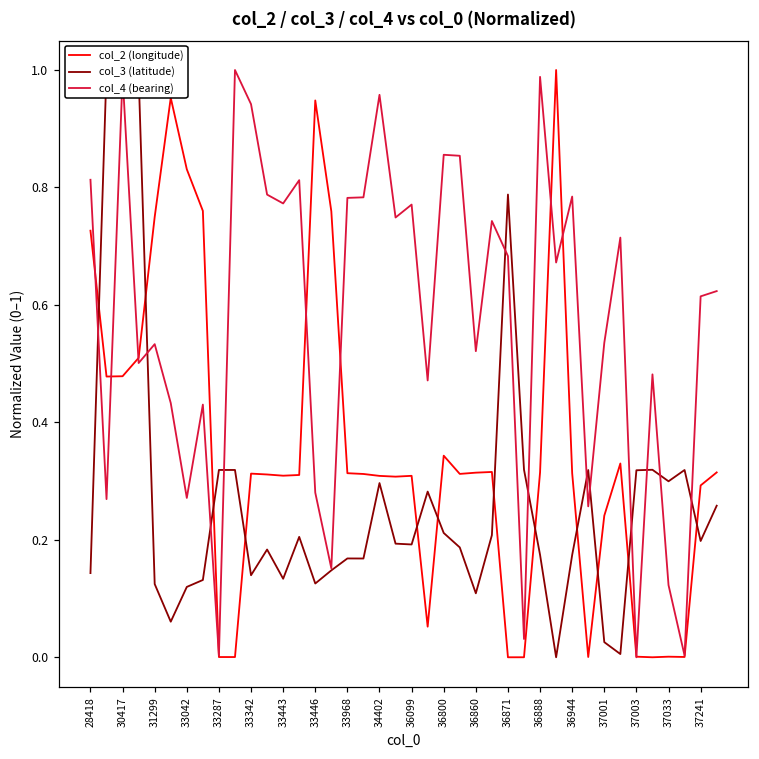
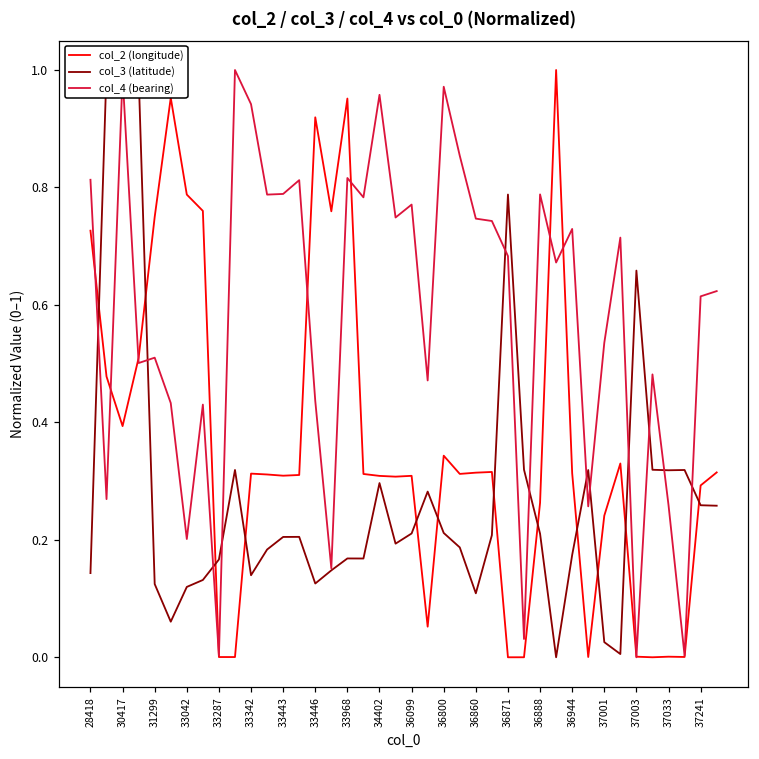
col_2 (longitude), 30417: 0.48 -> 0.39
col_4 (bearing), 31299: 0.53 -> 0.51
col_2 (longitude), 33042: 0.83 -> 0.79
col_4 (bearing), 33042: 0.27 -> 0.20
col_3 (latitude), 33287: 0.32 -> 0.17
col_3 (latitude), 33443: 0.13 -> 0.20
col_4 (bearing), 33443: 0.77 -> 0.79
col_2 (longitude), 33446: 0.95 -> 0.92
col_4 (bearing), 33446: 0.28 -> 0.44
col_2 (longitude), 33968: 0.31 -> 0.95
col_4 (bearing), 33968: 0.78 -> 0.82
col_3 (latitude), 36099: 0.19 -> 0.21
col_4 (bearing), 36800: 0.86 -> 0.97
col_4 (bearing), 36860: 0.52 -> 0.75
col_2 (longitude), 36888: 0.31 -> 0.26
col_3 (latitude), 36888: 0.17 -> 0.21
col_4 (bearing), 36888: 0.99 -> 0.79
col_4 (bearing), 36944: 0.78 -> 0.73
col_3 (latitude), 37003: 0.32 -> 0.66
col_3 (latitude), 37033: 0.30 -> 0.32
col_4 (bearing), 37033: 0.12 -> 0.26
col_3 (latitude), 37241: 0.20 -> 0.26
